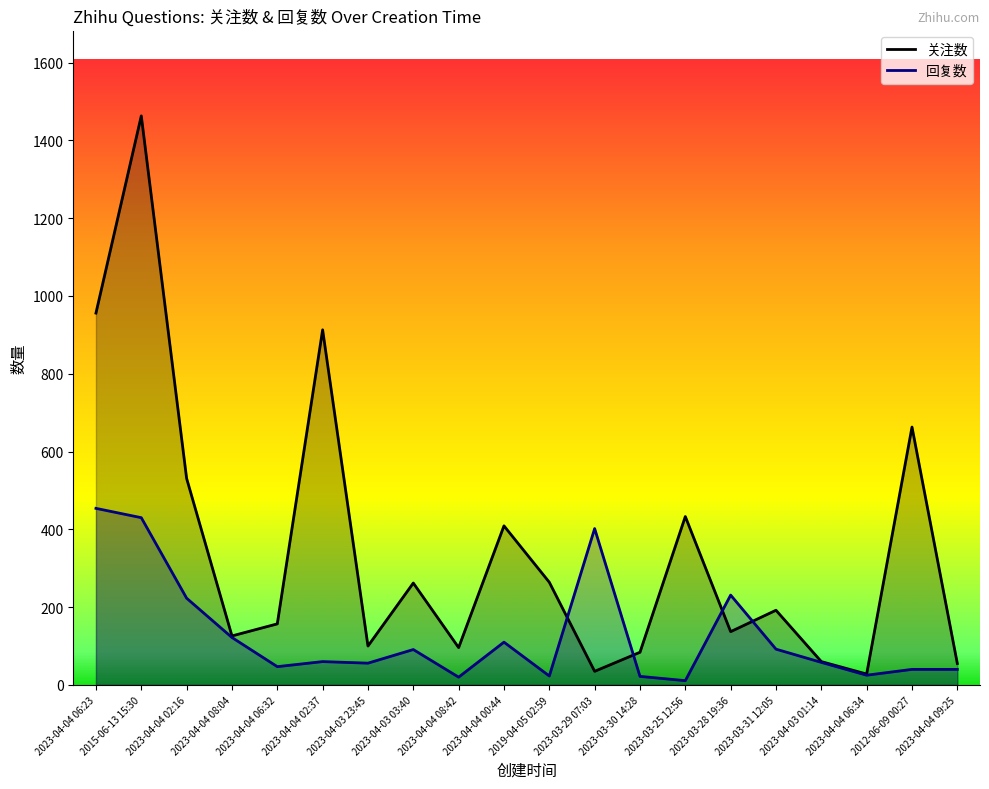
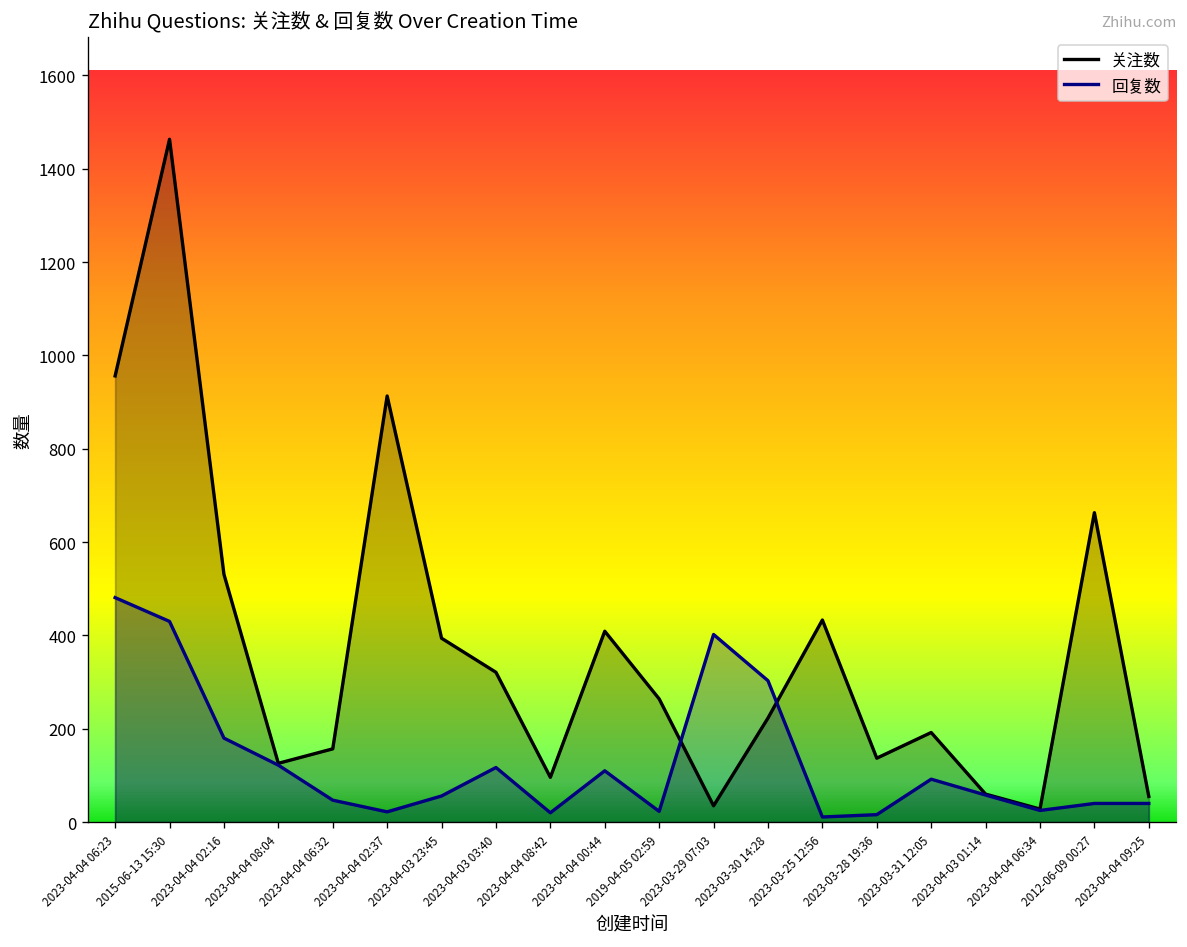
回复数, 2023-04-04 06:23: 450 -> 480
回复数, 2023-04-04 02:16: 220 -> 180
回复数, 2023-04-04 02:37: 60 -> 20
关注数, 2023-04-03 23:45: 100 -> 390
关注数, 2023-04-03 03:40: 260 -> 320
回复数, 2023-04-03 03:40: 90 -> 120
关注数, 2023-03-30 14:28: 80 -> 220
回复数, 2023-03-30 14:28: 20 -> 300
回复数, 2023-03-28 19:36: 230 -> 20
